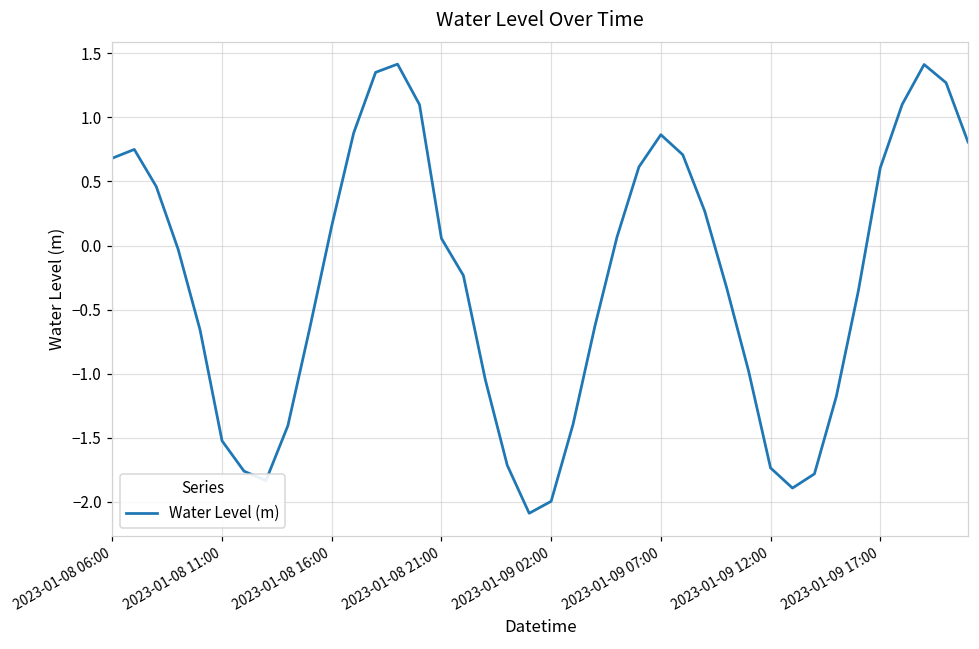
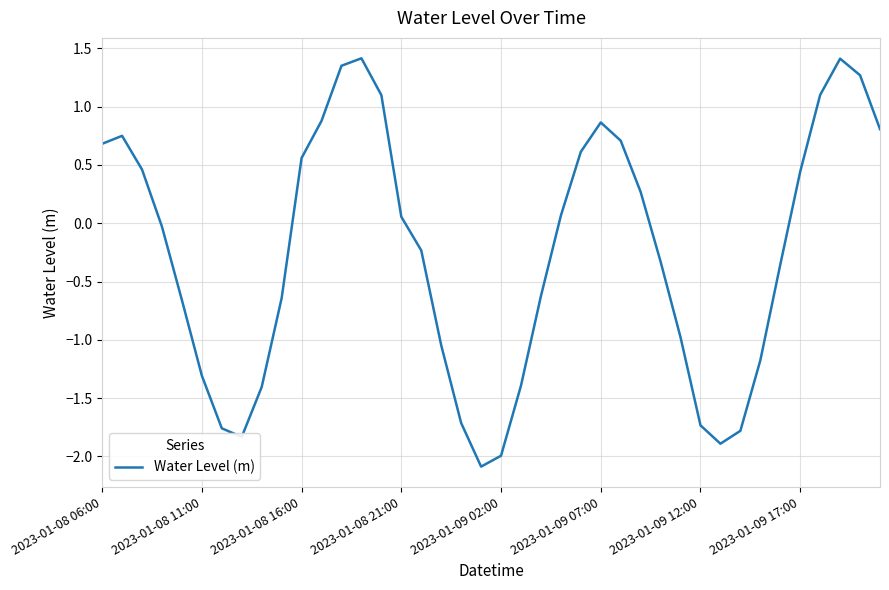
2023-01-08 11:00: -1.52 -> -1.31
2023-01-08 16:00: 0.15 -> 0.56
2023-01-09 17:00: 0.60 -> 0.44
